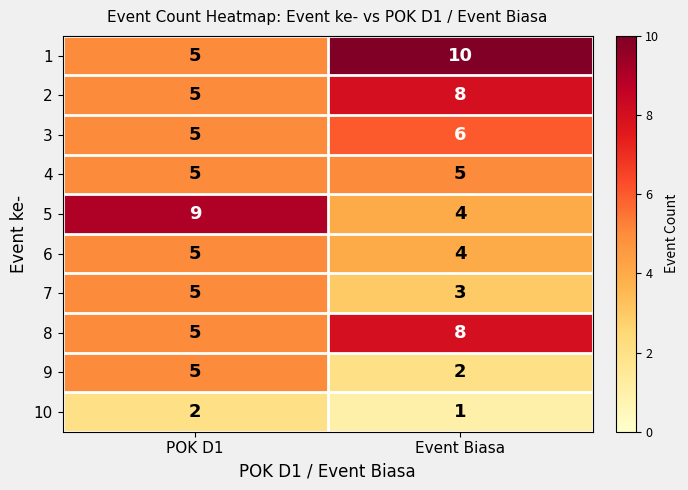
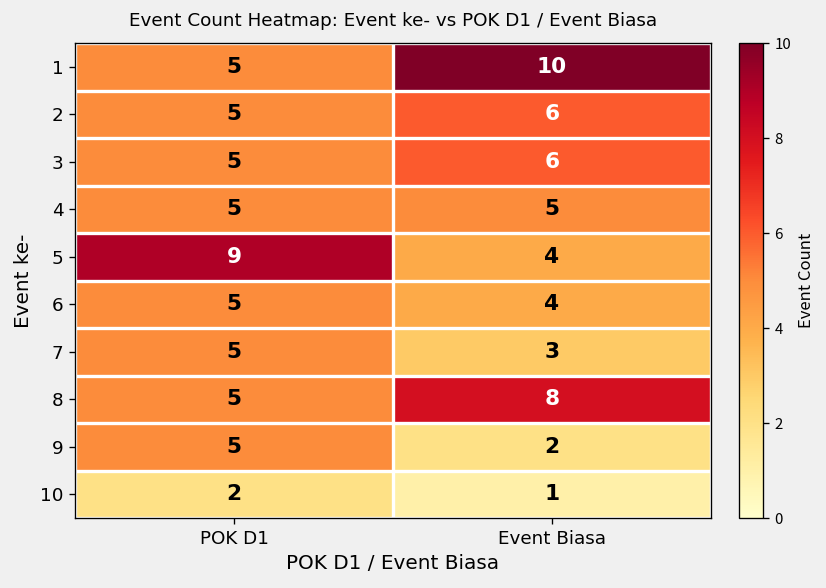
2, Event Biasa: 8 -> 6
